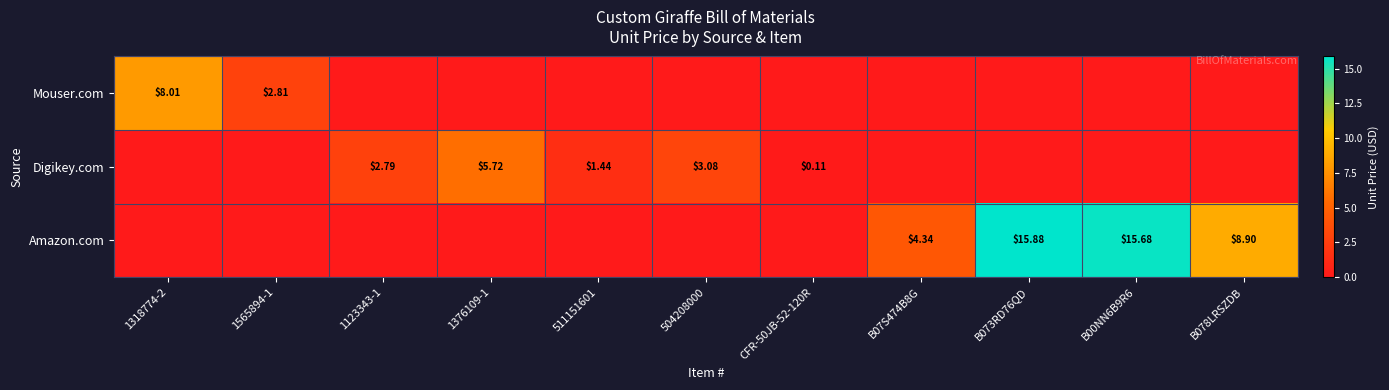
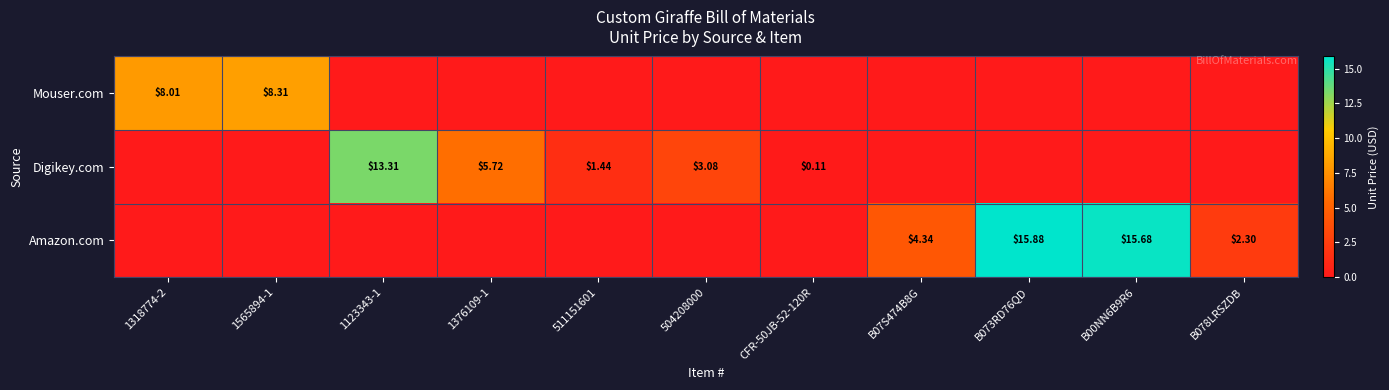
Mouser.com, 1565894-1: $2.81 -> $8.31
Digikey.com, 1123343-1: $2.79 -> $13.31
Amazon.com, B078LRSZDB: $8.90 -> $2.30
